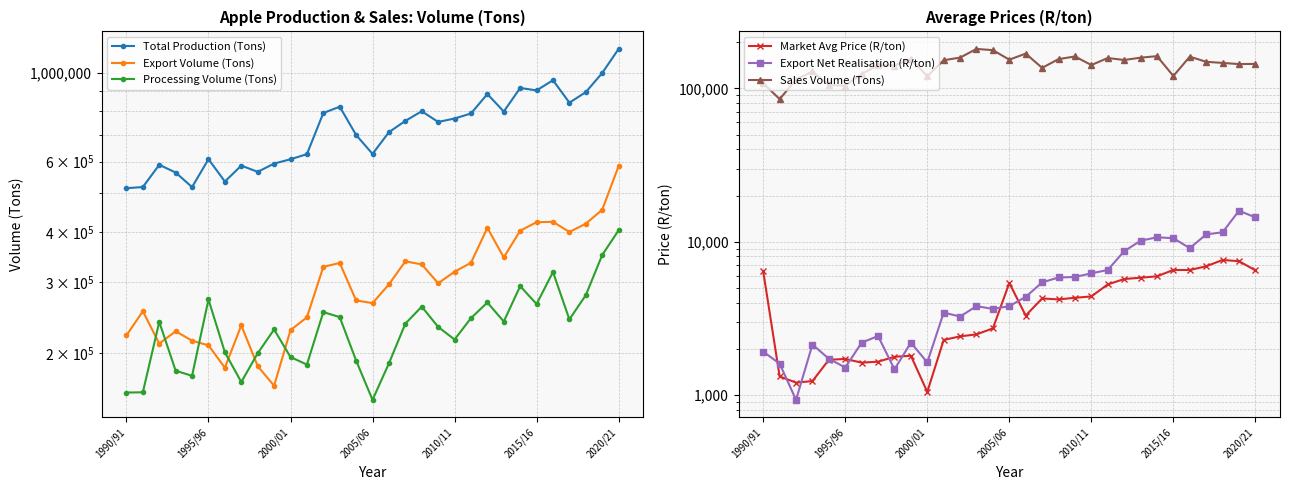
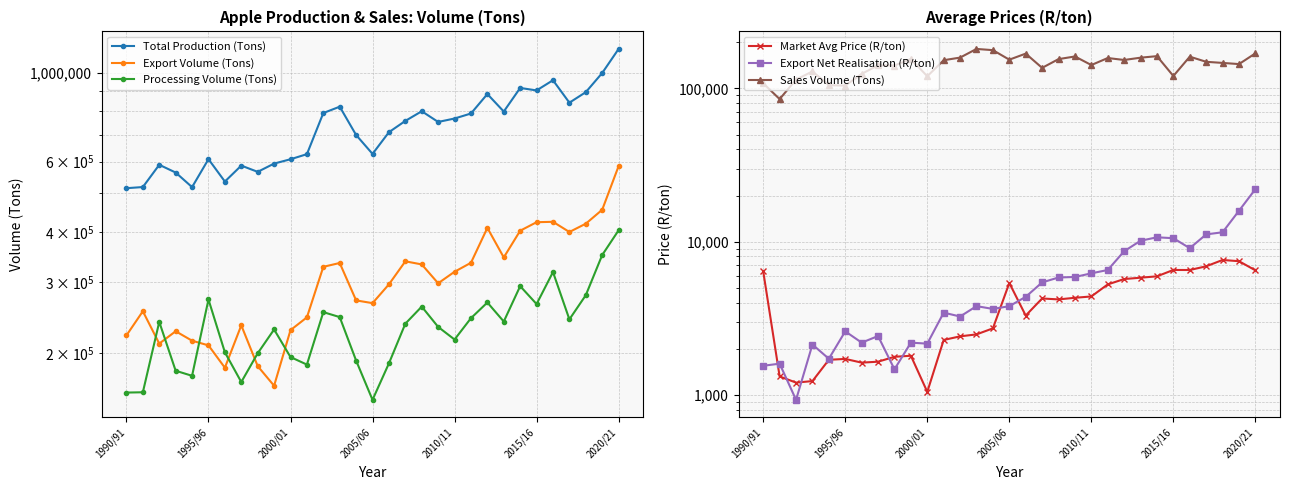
Average Prices (R/ton), Export Net Realisation (R/ton), 1990/91: 1,900 -> 1,500
Average Prices (R/ton), Export Net Realisation (R/ton), 1995/96: 1,500 -> 2,600
Average Prices (R/ton), Export Net Realisation (R/ton), 2000/01: 1,600 -> 2,200
Average Prices (R/ton), Export Net Realisation (R/ton), 2020/21: 14,000 -> 22,000
Average Prices (R/ton), Sales Volume (Tons), 2020/21: 140,000 -> 170,000
